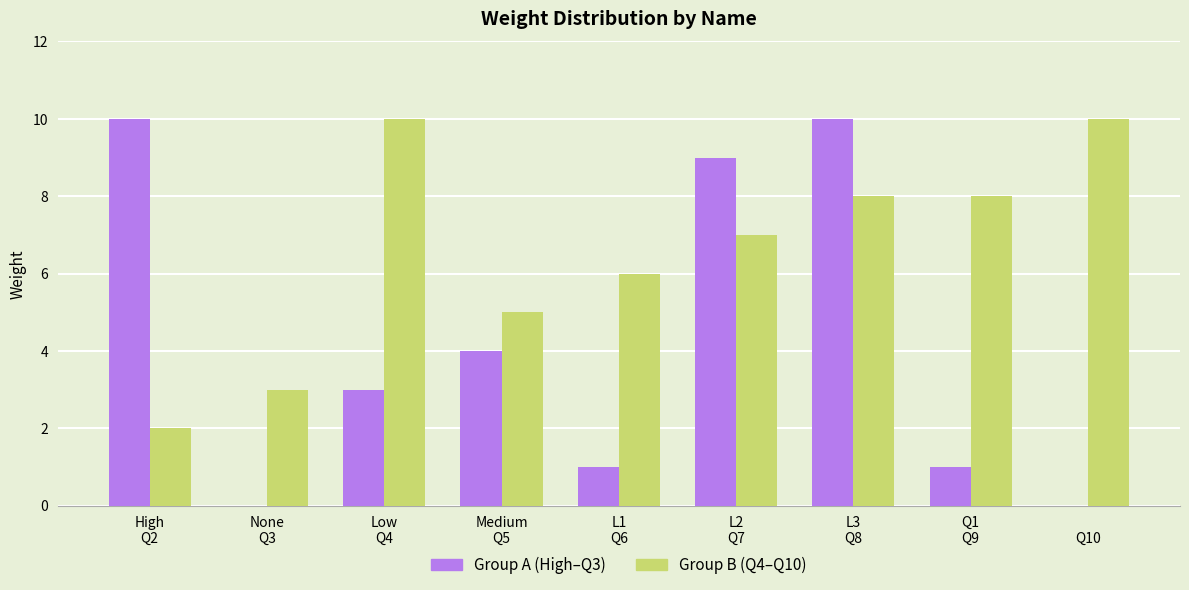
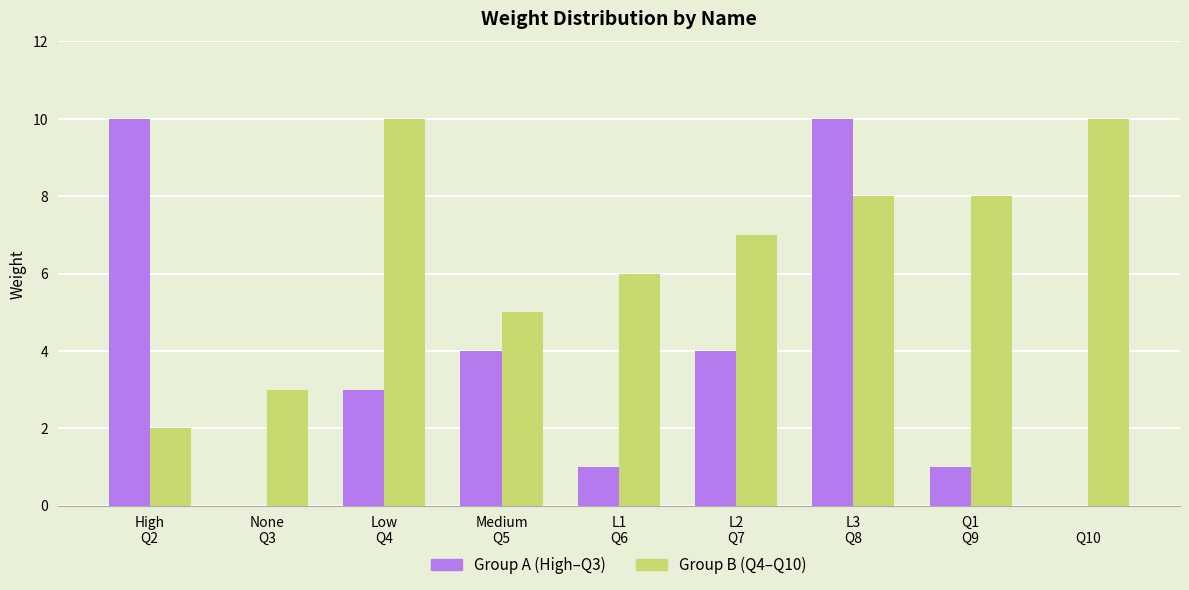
Group A (High–Q3), L2 Q7: 9 -> 4
